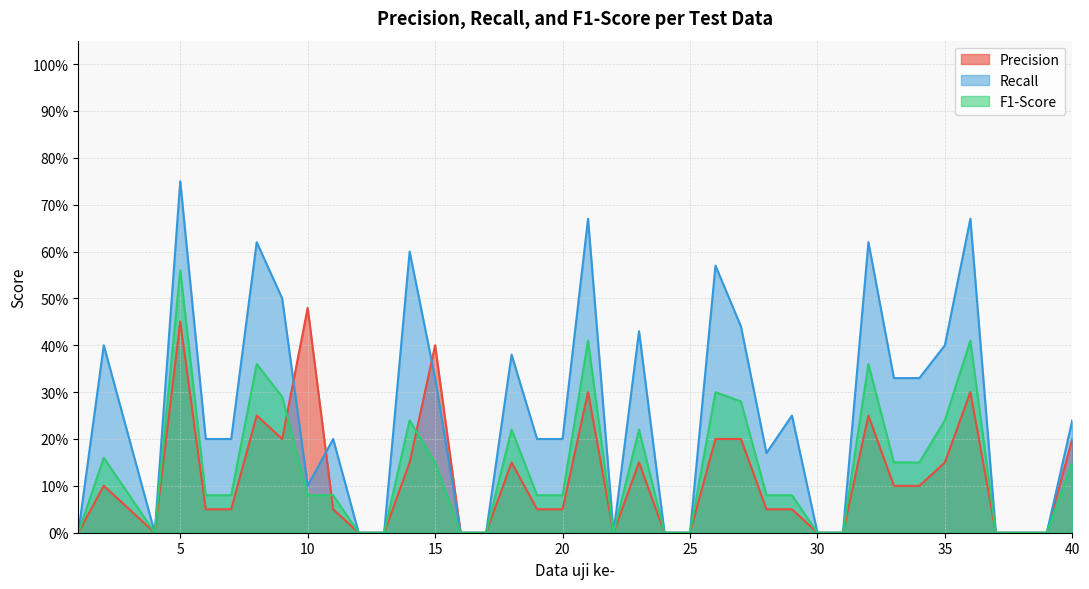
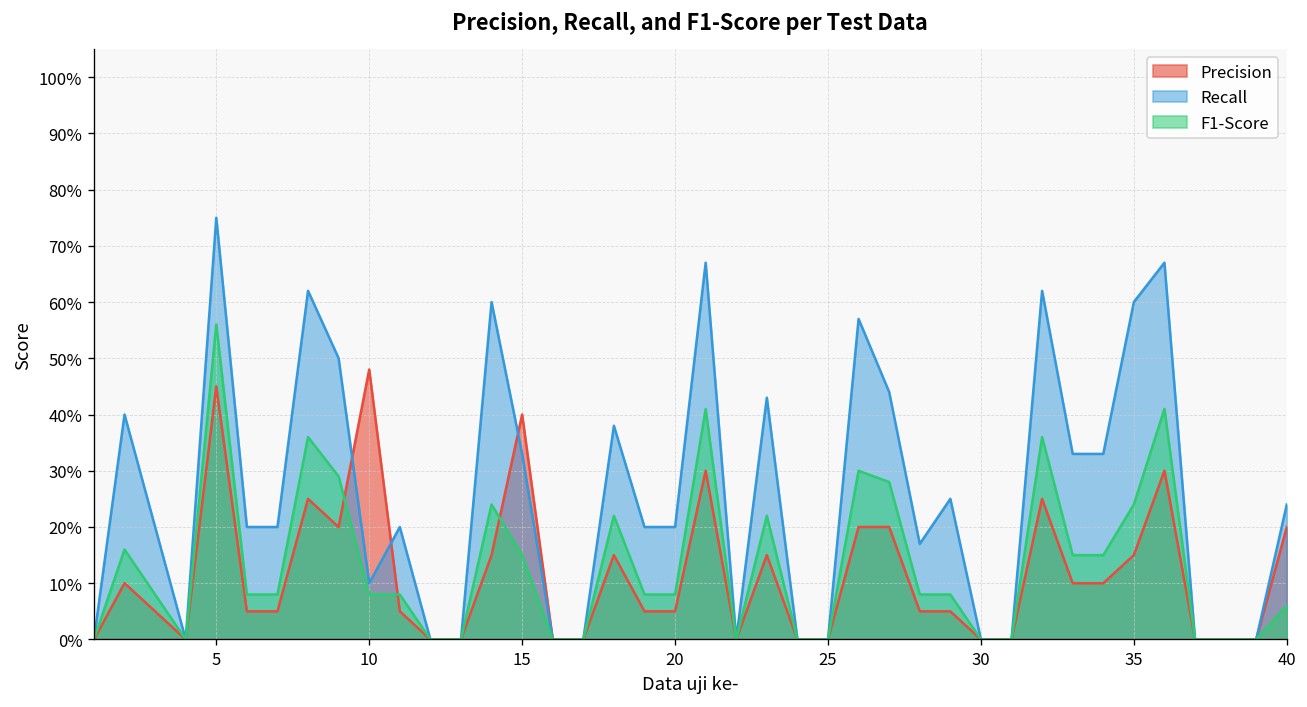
Recall, 35: 40% -> 60%
F1-Score, 40: 15% -> 6%
